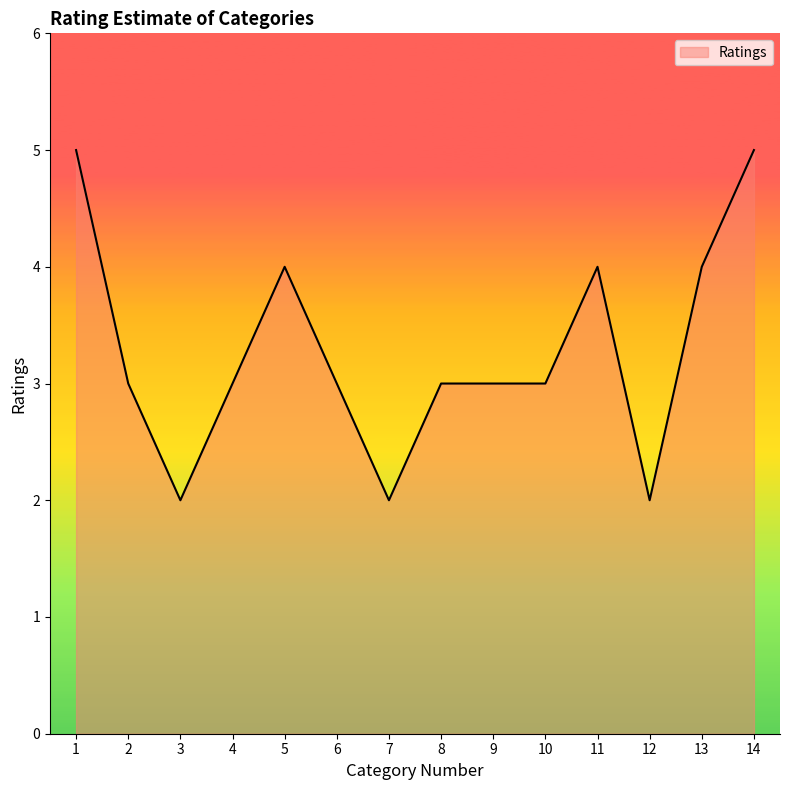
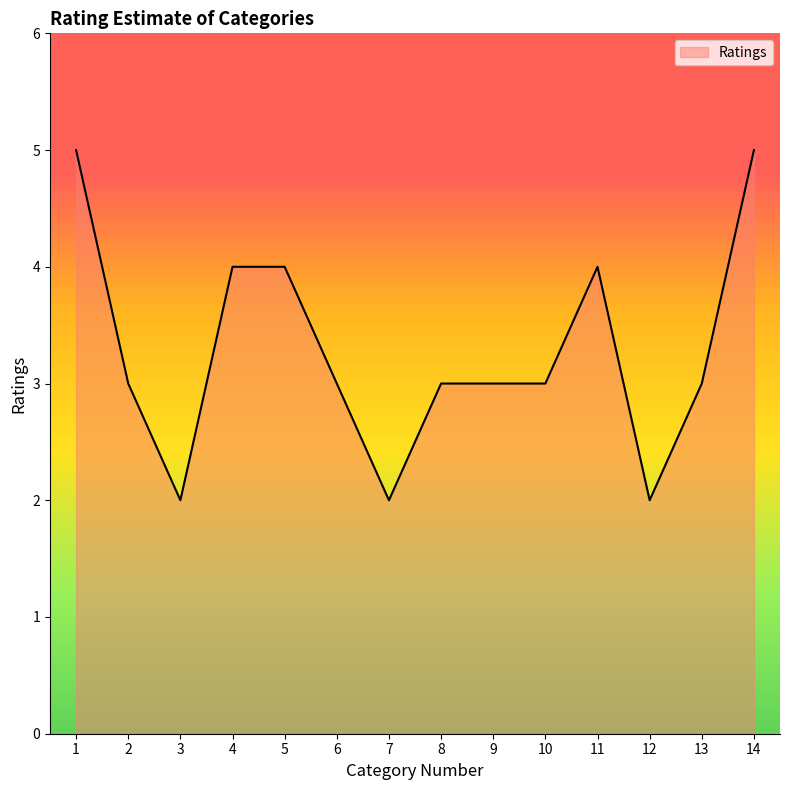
4: 3 -> 4
13: 4 -> 3
